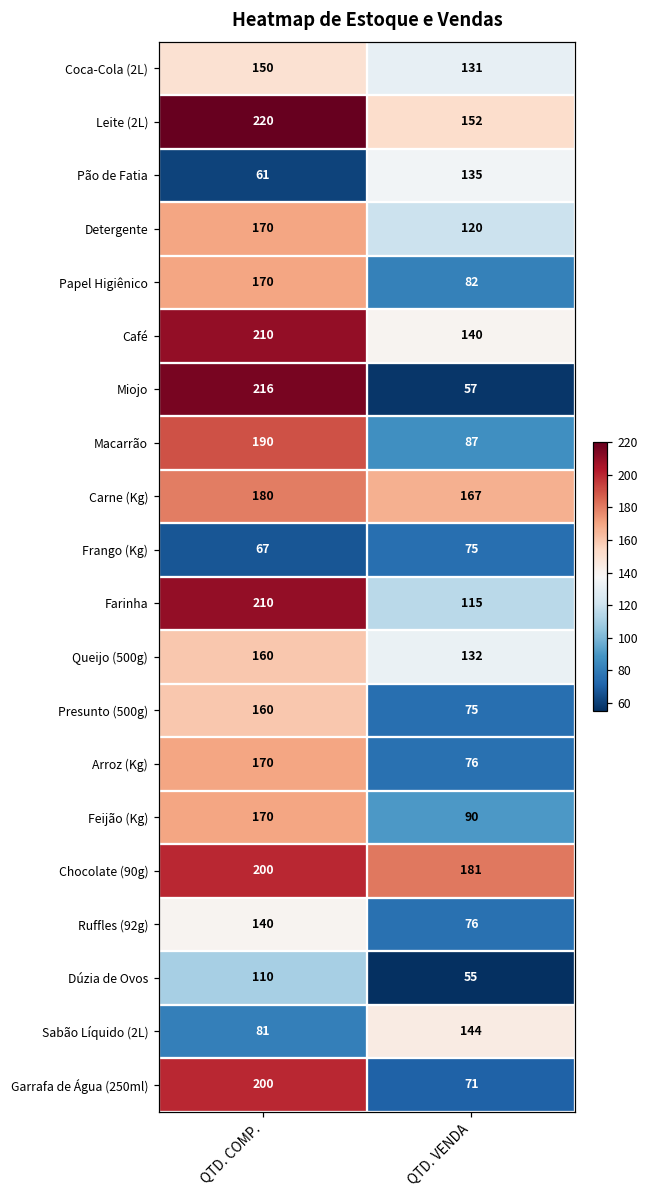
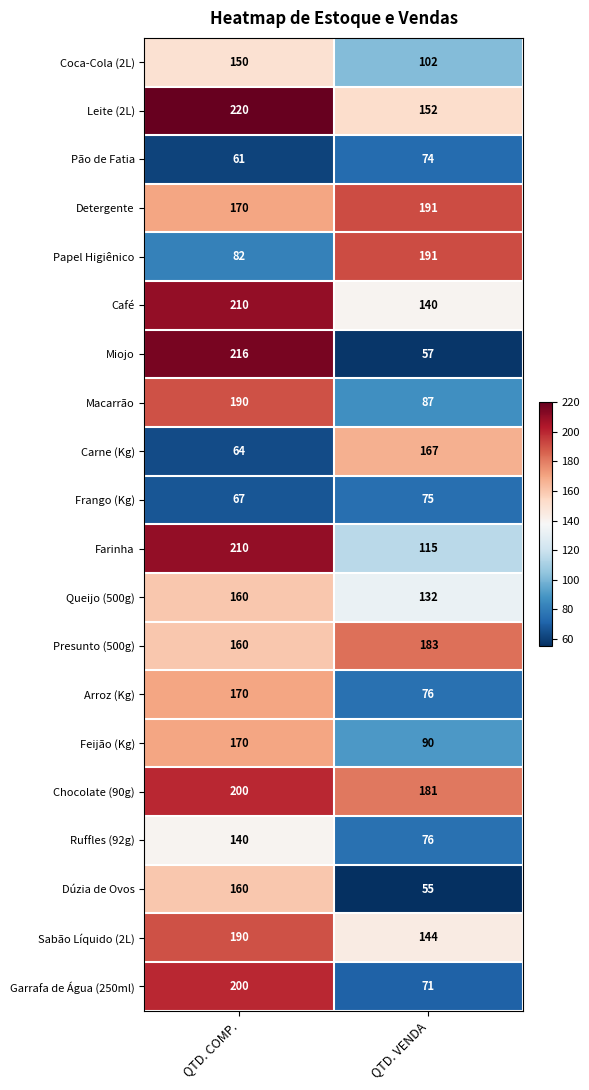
Coca-Cola (2L), QTD. VENDA: 131 -> 102
Pão de Fatia, QTD. VENDA: 135 -> 74
Detergente, QTD. VENDA: 120 -> 191
Papel Higiênico, QTD. COMP.: 170 -> 82
Papel Higiênico, QTD. VENDA: 82 -> 191
Carne (Kg), QTD. COMP.: 180 -> 64
Presunto (500g), QTD. VENDA: 75 -> 183
Dúzia de Ovos, QTD. COMP.: 110 -> 160
Sabão Líquido (2L), QTD. COMP.: 81 -> 190
